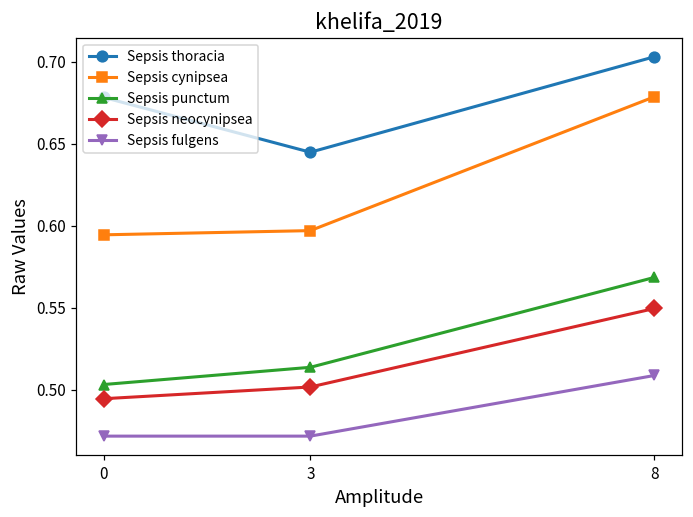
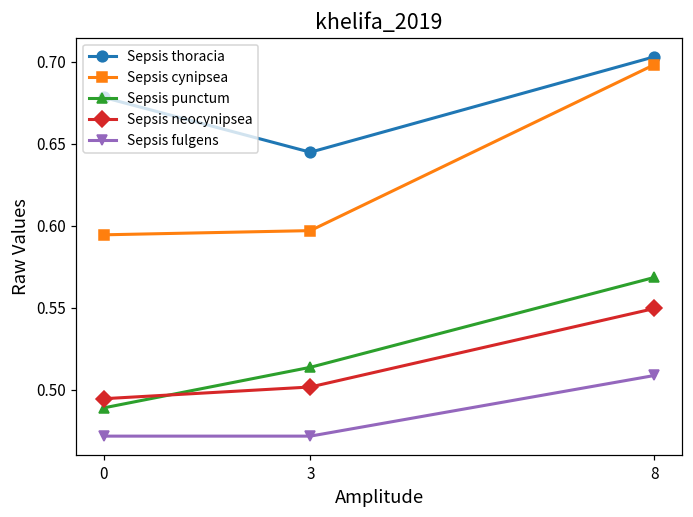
Sepsis punctum, 0: 0.503 -> 0.489
Sepsis cynipsea, 8: 0.679 -> 0.698
